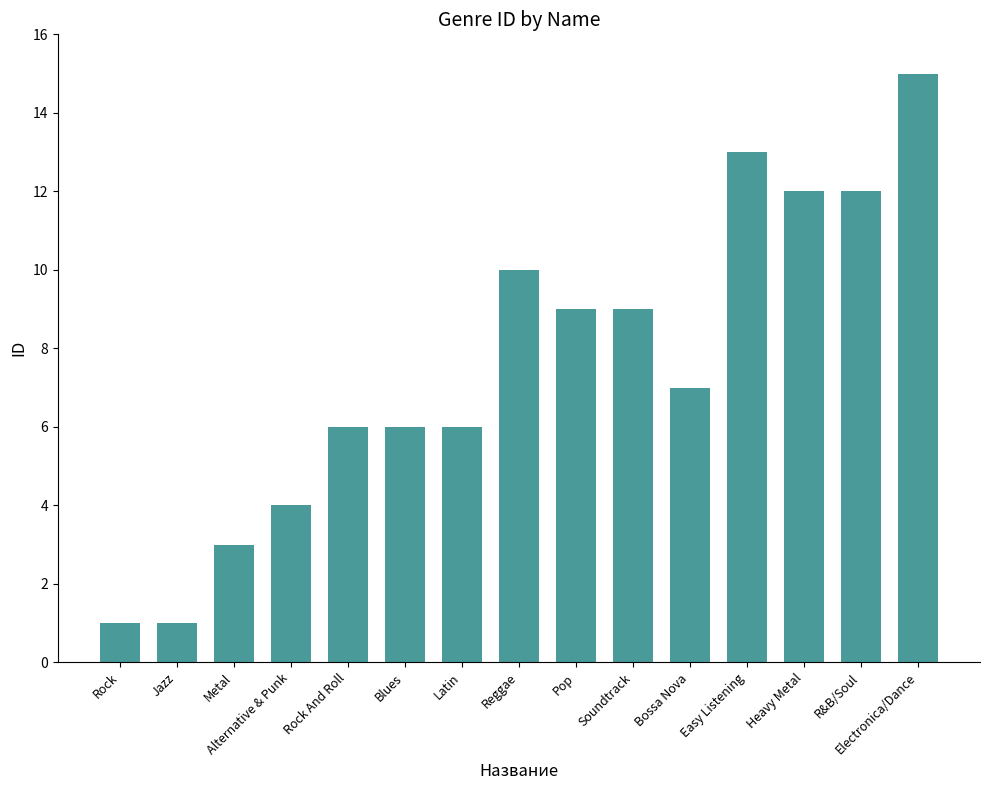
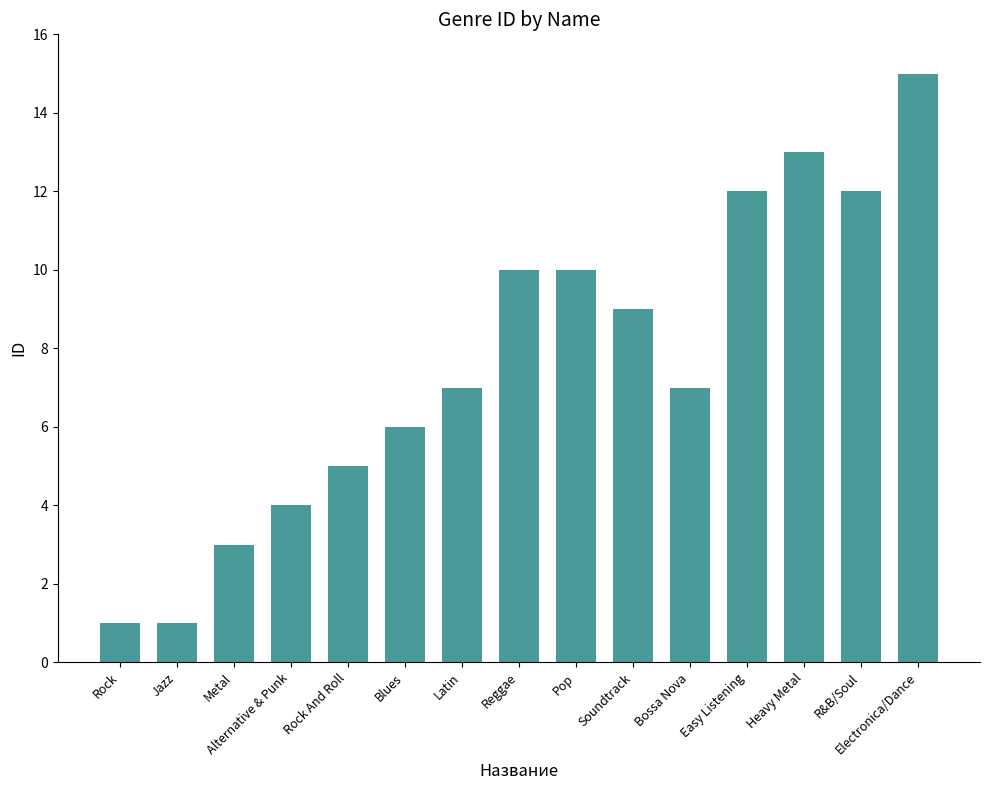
Rock And Roll: 6 -> 5
Latin: 6 -> 7
Pop: 9 -> 10
Easy Listening: 13 -> 12
Heavy Metal: 12 -> 13
